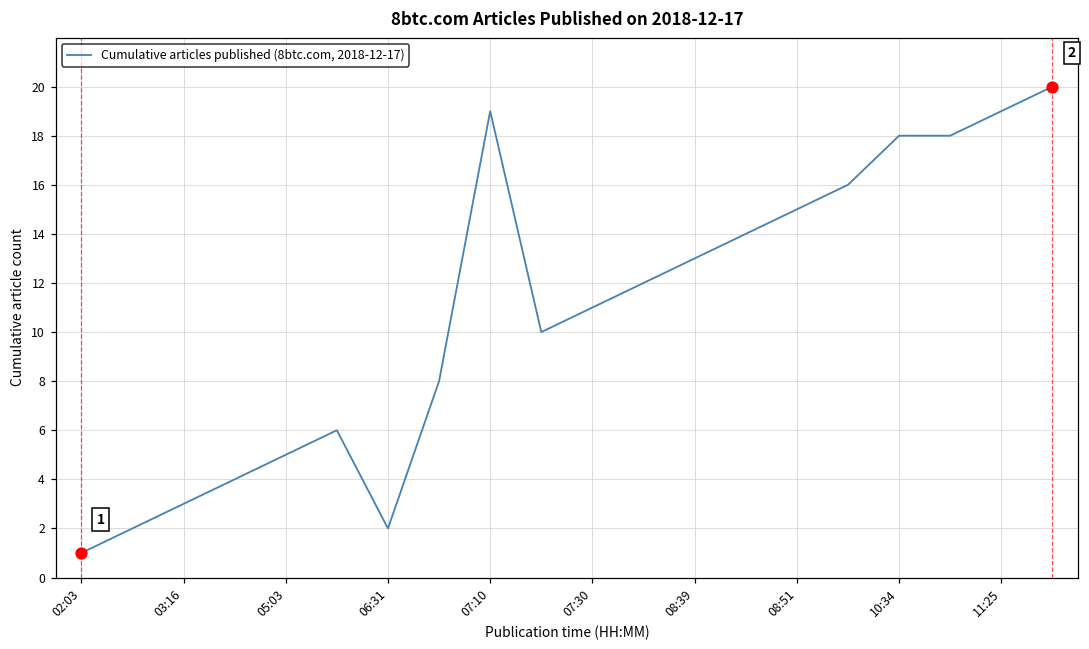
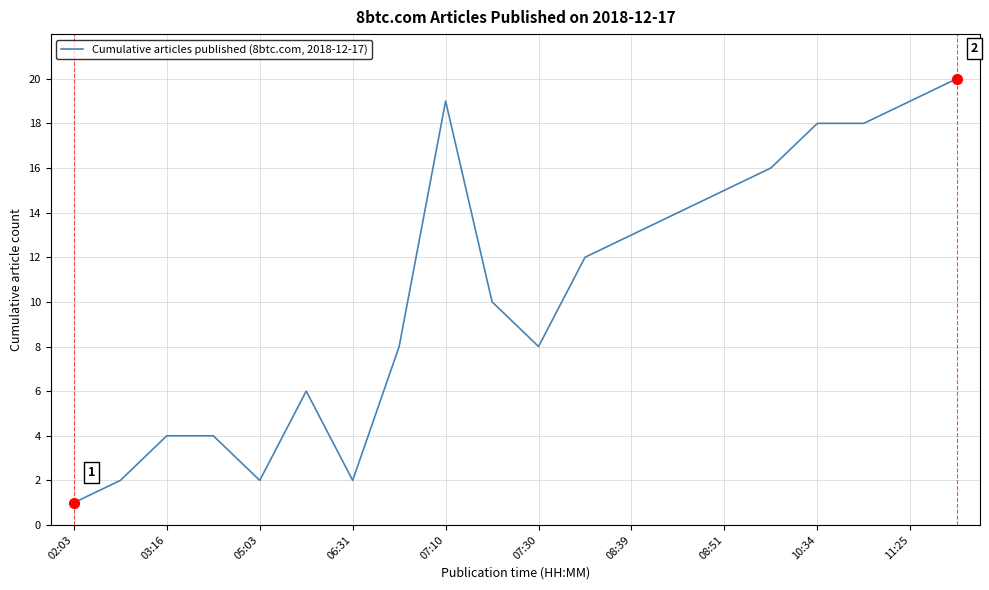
Cumulative articles published (8btc.com, 2018-12-17), 03:16: 3 -> 4
Cumulative articles published (8btc.com, 2018-12-17), 05:03: 5 -> 2
Cumulative articles published (8btc.com, 2018-12-17), 07:30: 11 -> 8
